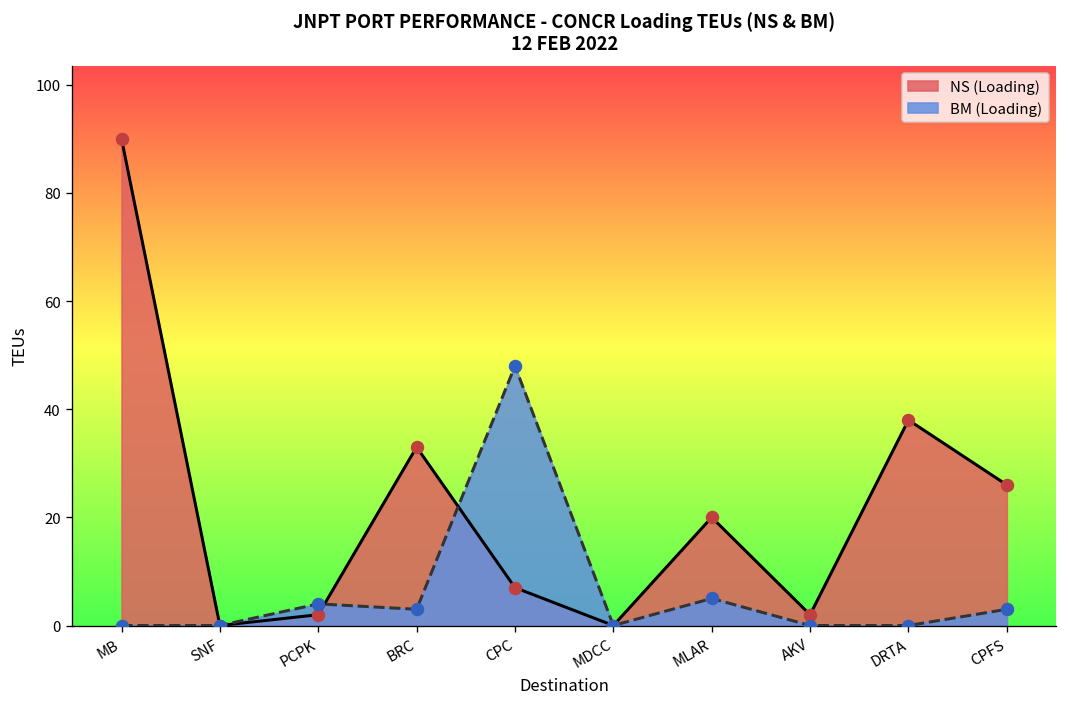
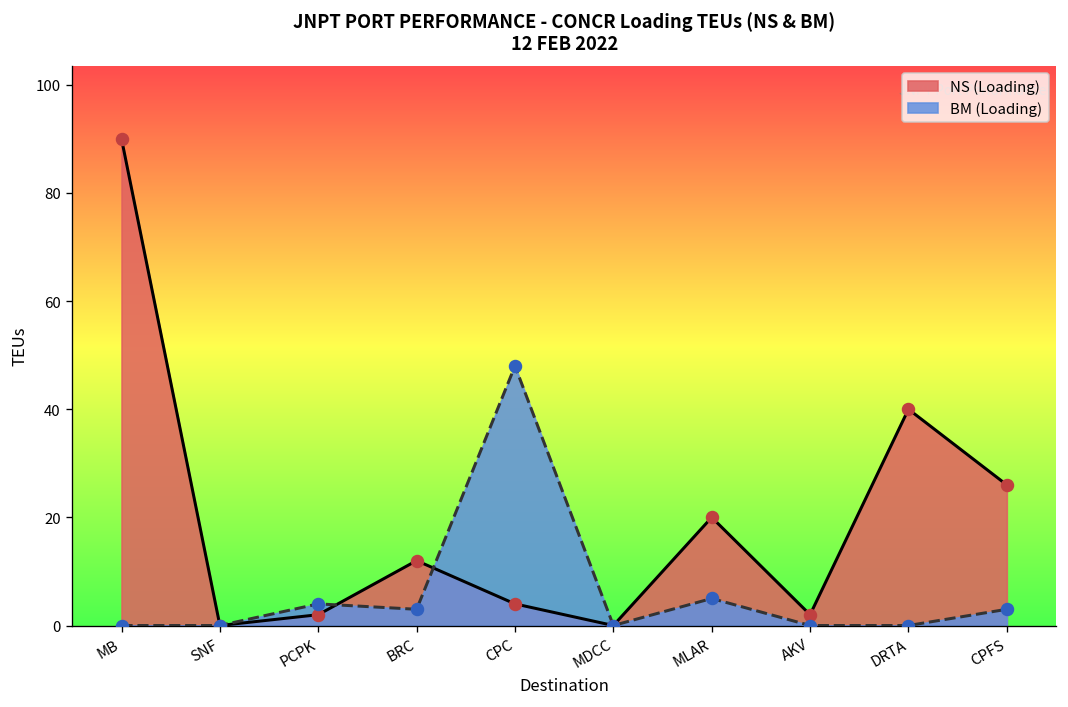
NS (Loading), BRC: 33 -> 12
NS (Loading), CPC: 7 -> 4
NS (Loading), DRTA: 38 -> 40
